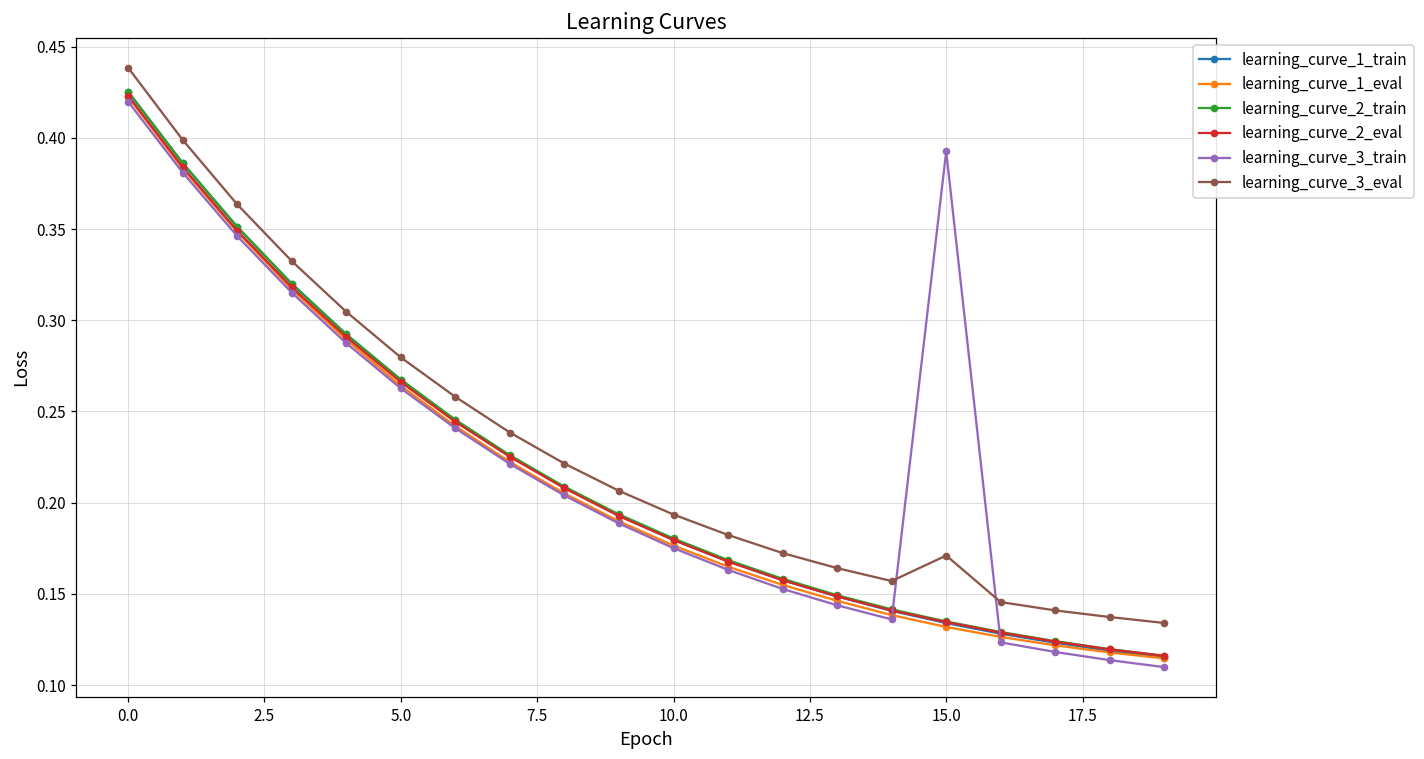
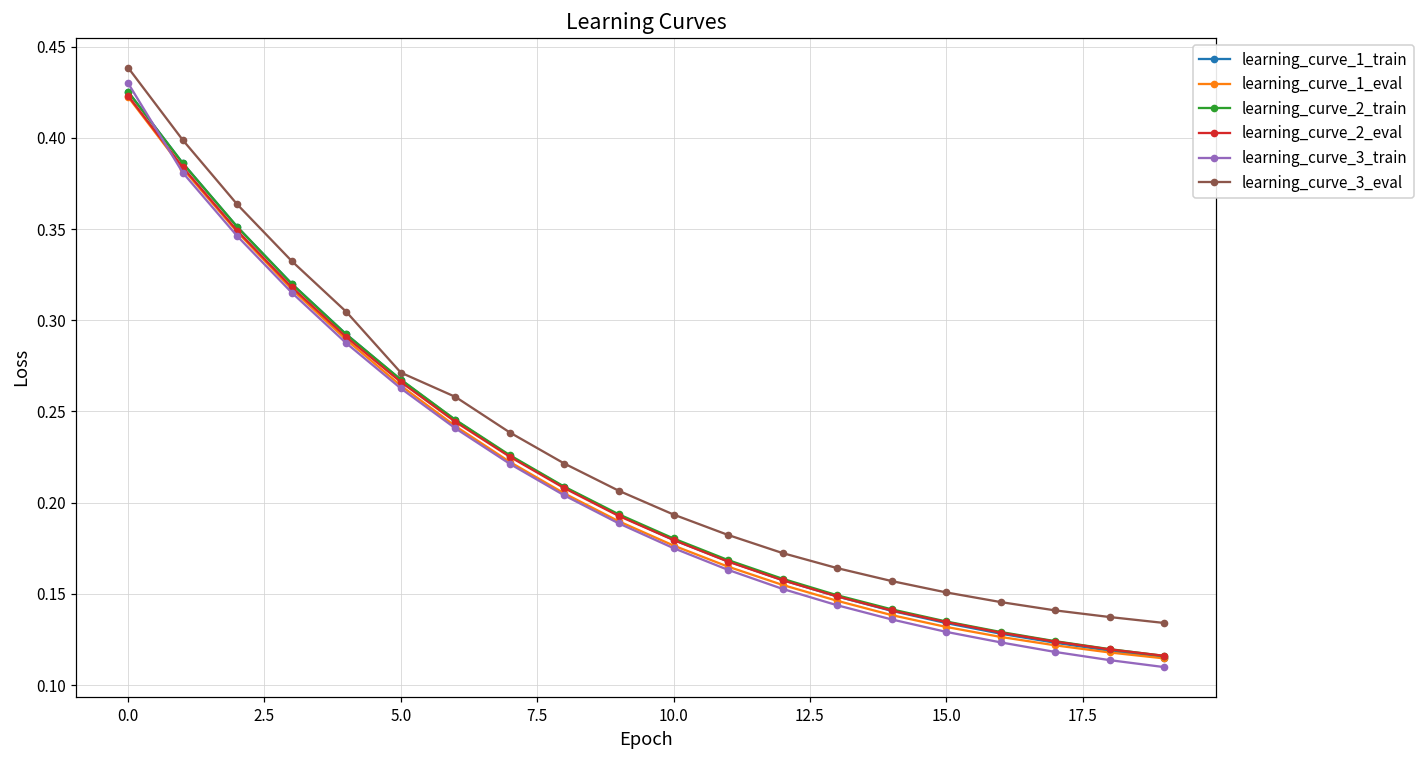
learning_curve_3_train, 0.0: 0.420 -> 0.430
learning_curve_3_eval, 5.0: 0.280 -> 0.271
learning_curve_3_train, 15.0: 0.392 -> 0.129
learning_curve_3_eval, 15.0: 0.171 -> 0.151
